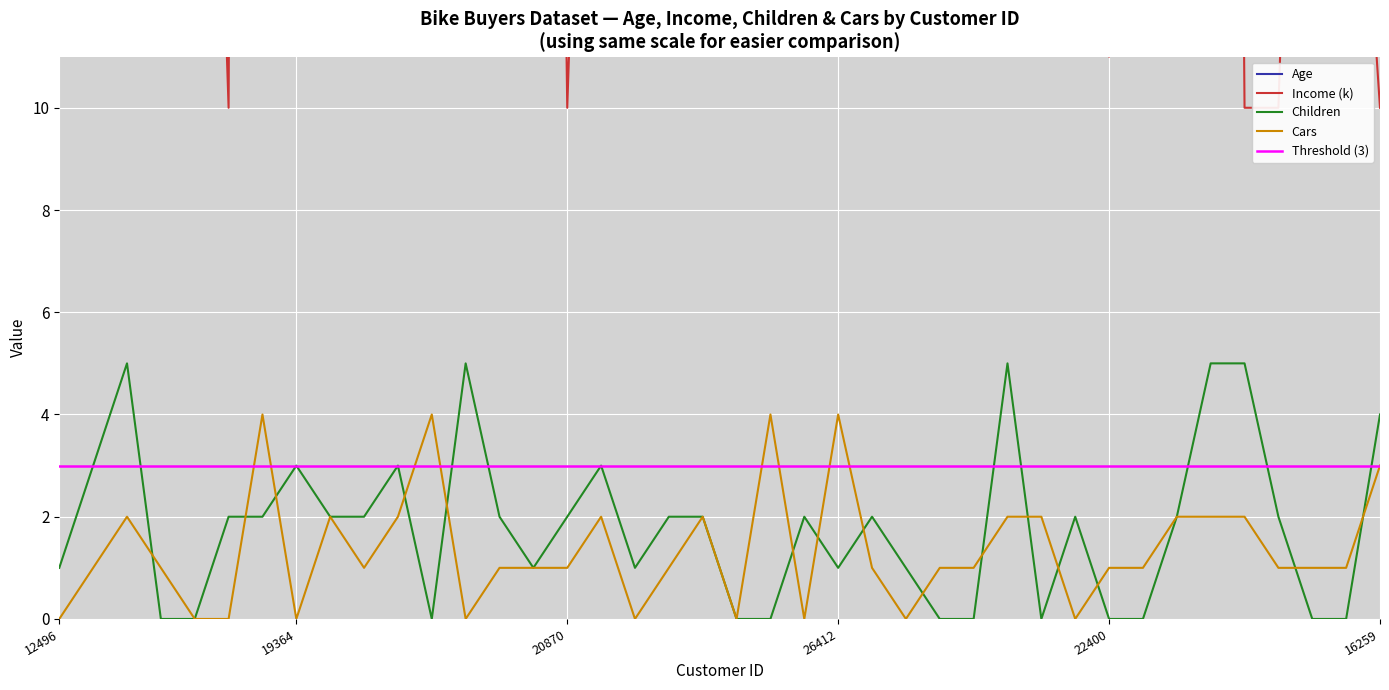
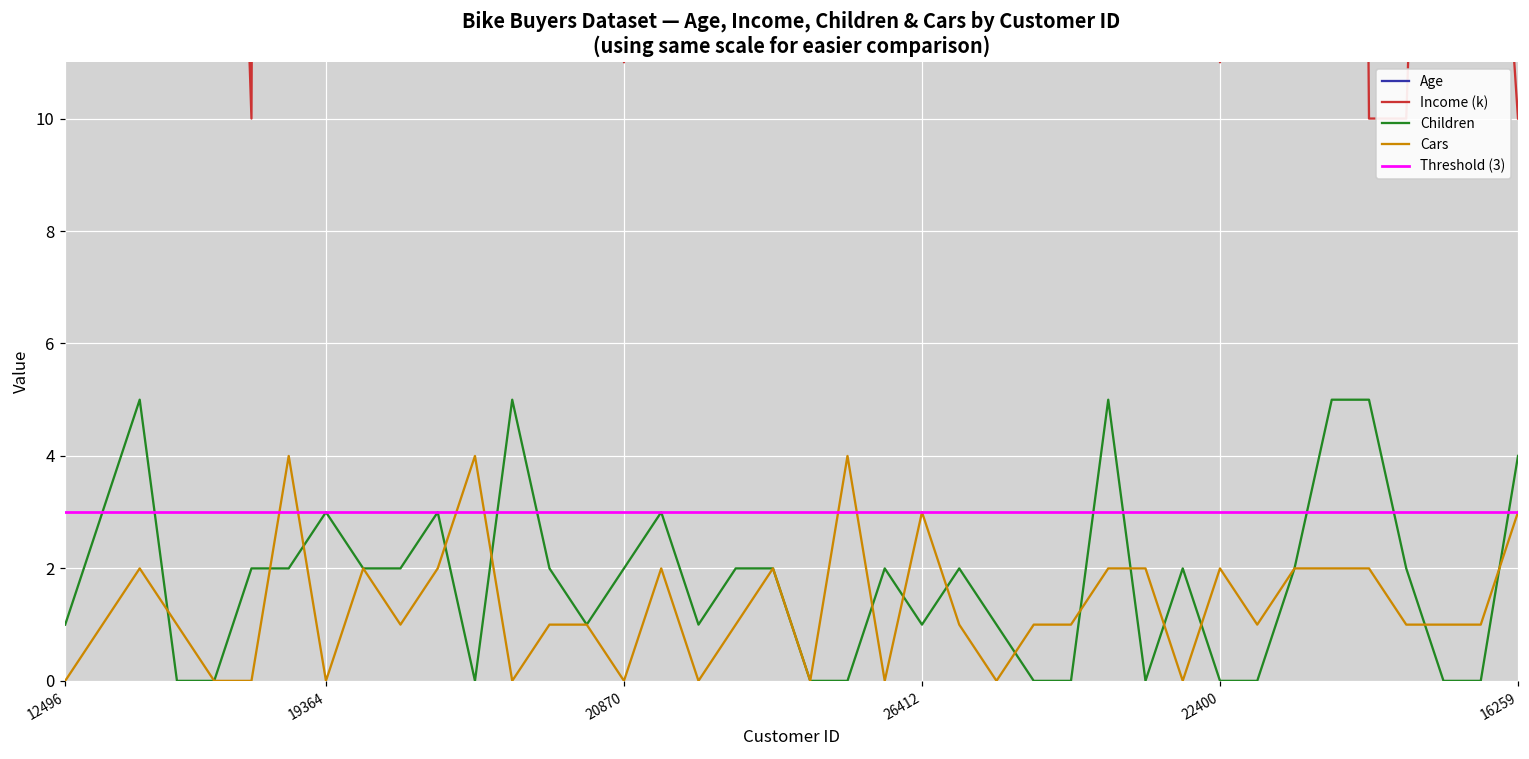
Income (k), 20870: 10 -> 11
Cars, 20870: 1 -> 0
Cars, 26412: 4 -> 3
Cars, 22400: 1 -> 2
